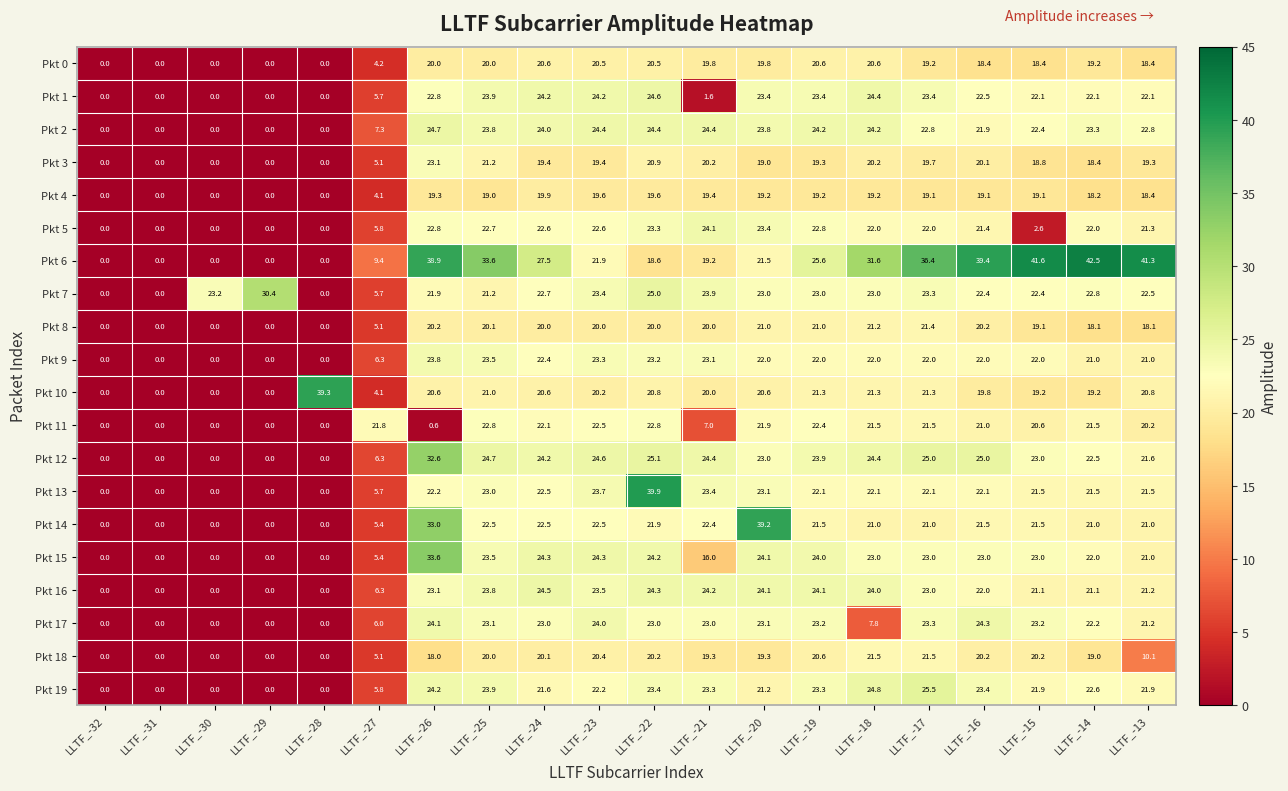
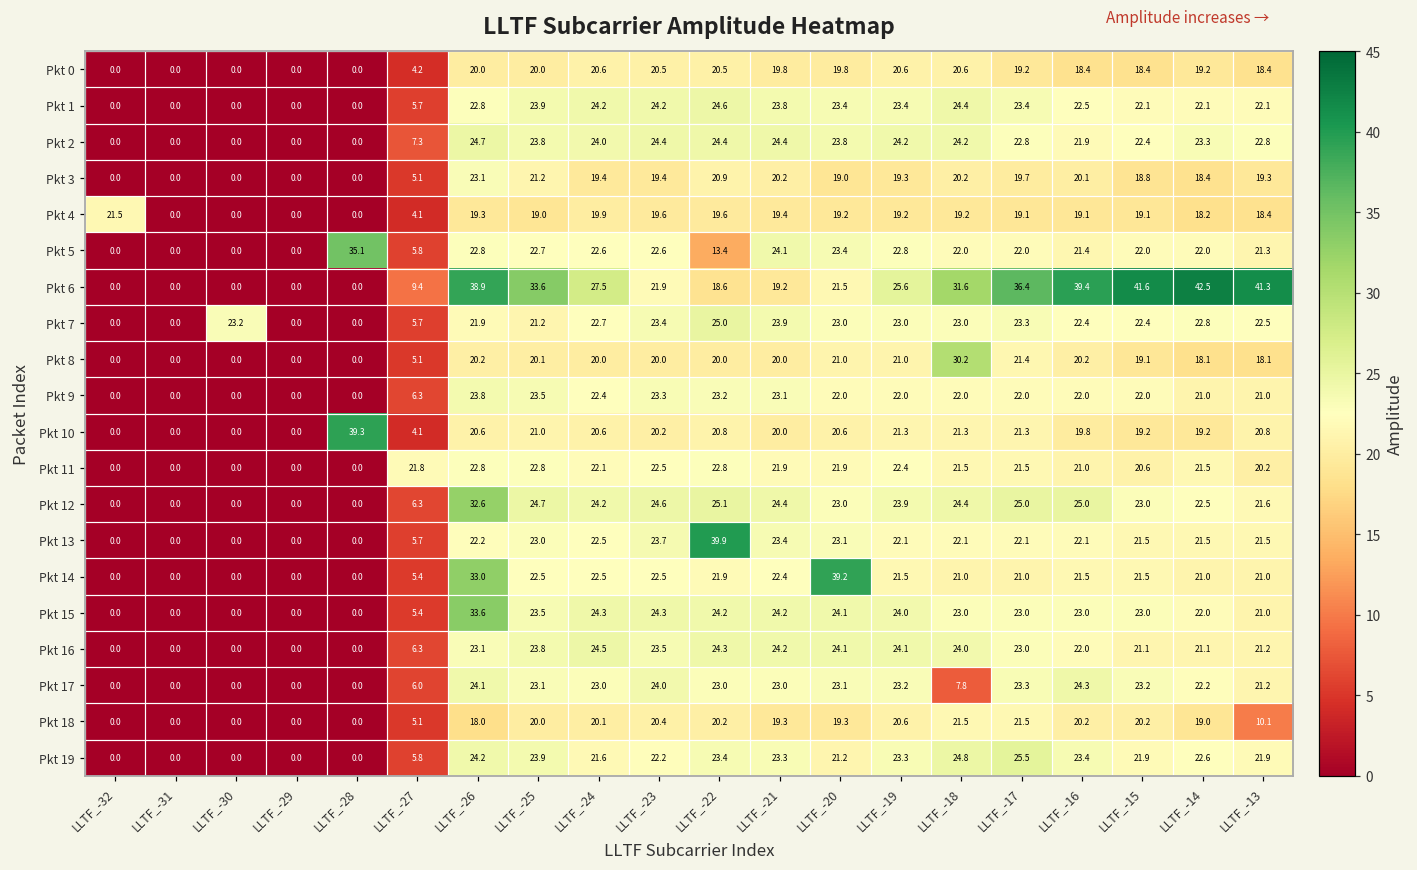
Pkt 1, LLTF_-21: 1.6 -> 23.8
Pkt 4, LLTF_-32: 0.0 -> 21.5
Pkt 5, LLTF_-28: 0.0 -> 35.1
Pkt 5, LLTF_-22: 23.3 -> 13.4
Pkt 5, LLTF_-15: 2.6 -> 22.0
Pkt 7, LLTF_-29: 30.4 -> 0.0
Pkt 8, LLTF_-18: 21.2 -> 30.2
Pkt 11, LLTF_-26: 0.6 -> 22.8
Pkt 11, LLTF_-21: 7.0 -> 21.9
Pkt 15, LLTF_-21: 16.0 -> 24.2
